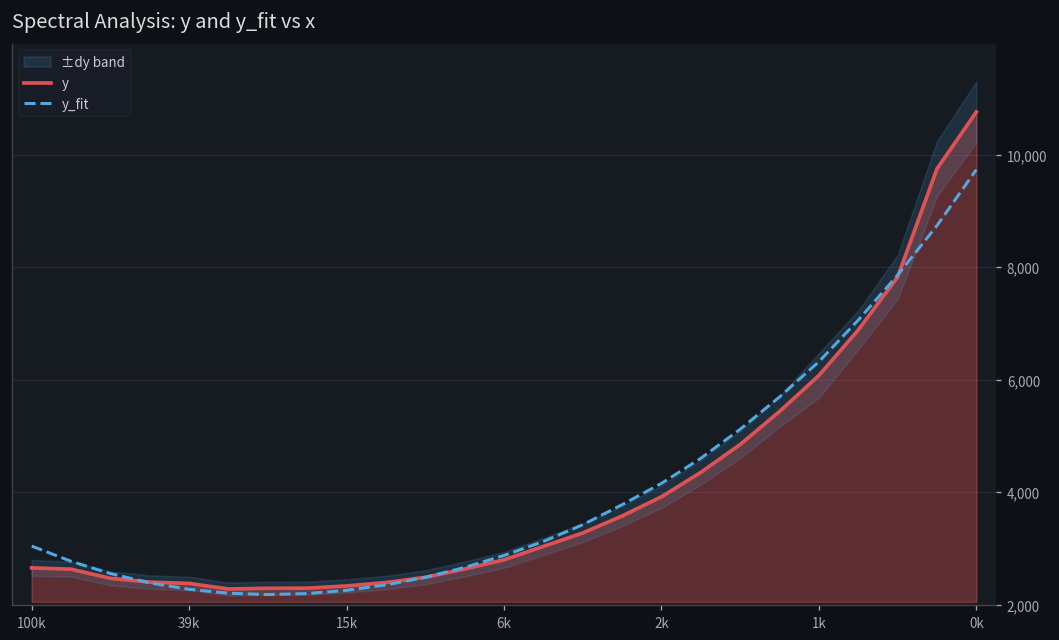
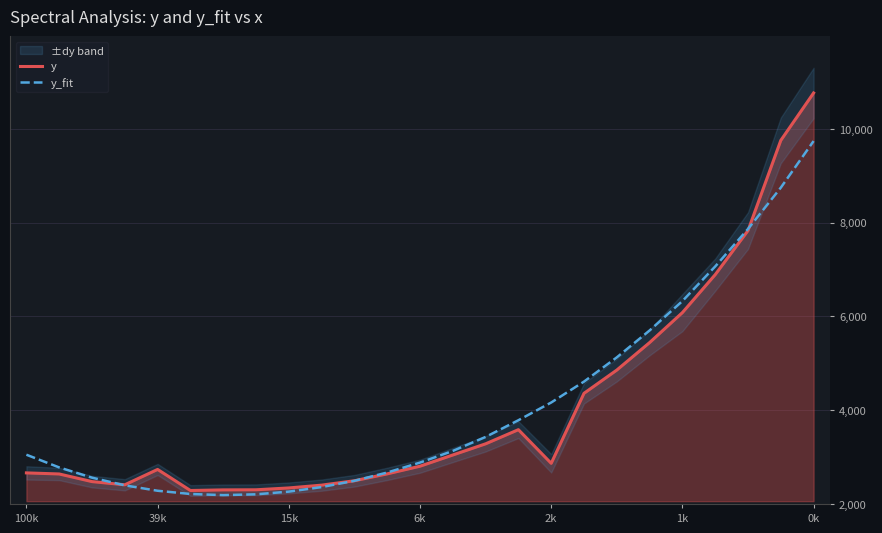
y, 39k: 2,400 -> 2,700
y, 2k: 3,900 -> 2,900
